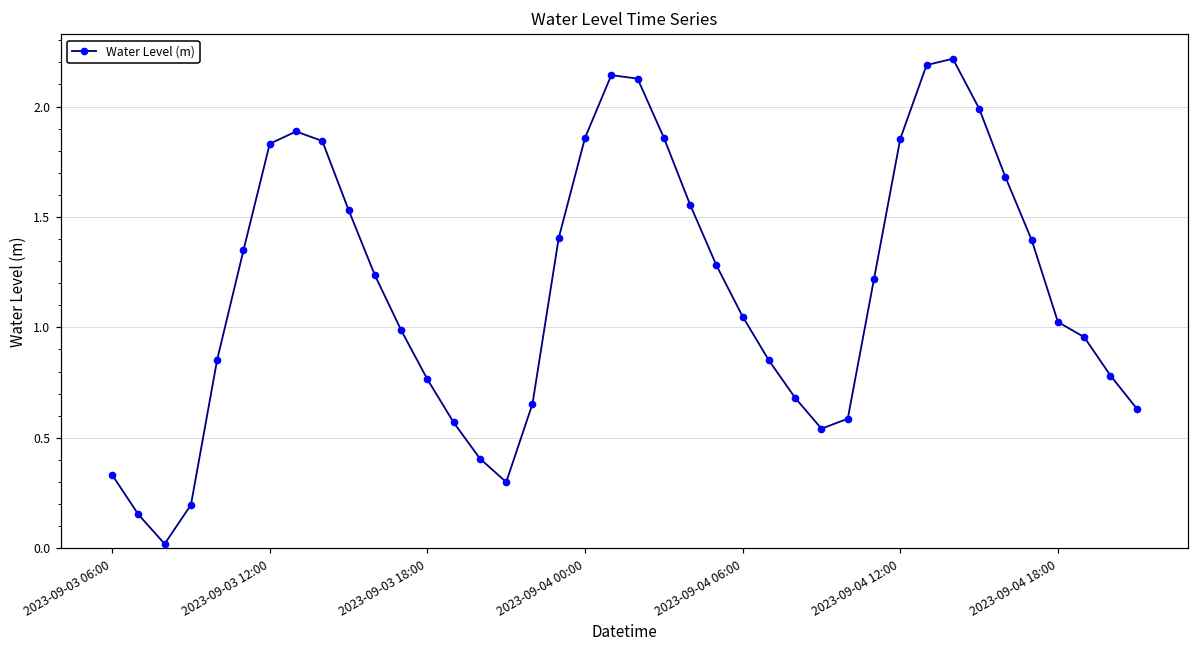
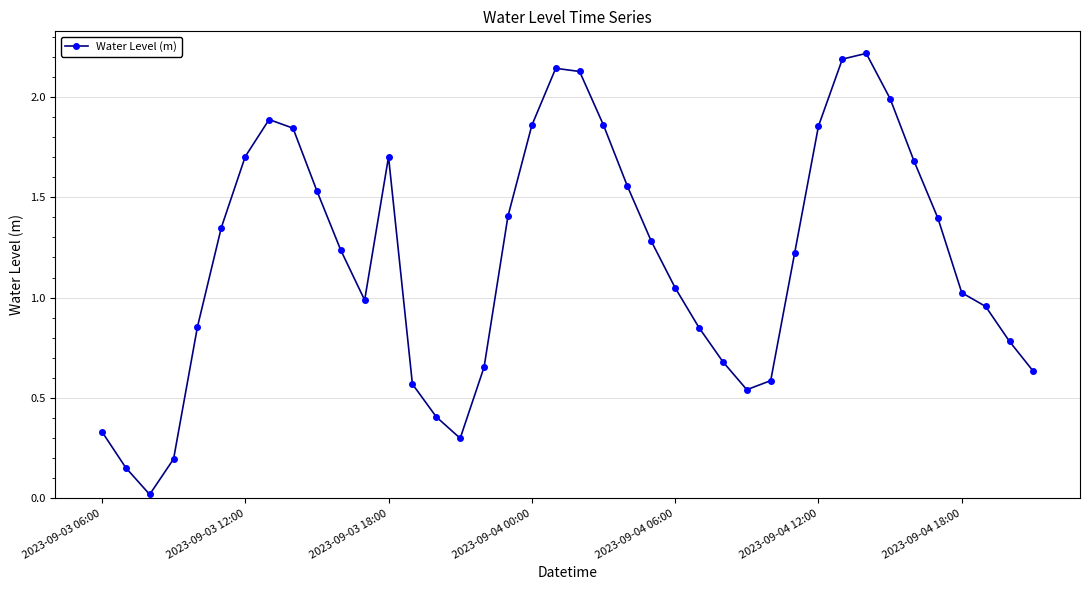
2023-09-03 12:00: 1.83 -> 1.70
2023-09-03 18:00: 0.76 -> 1.70
